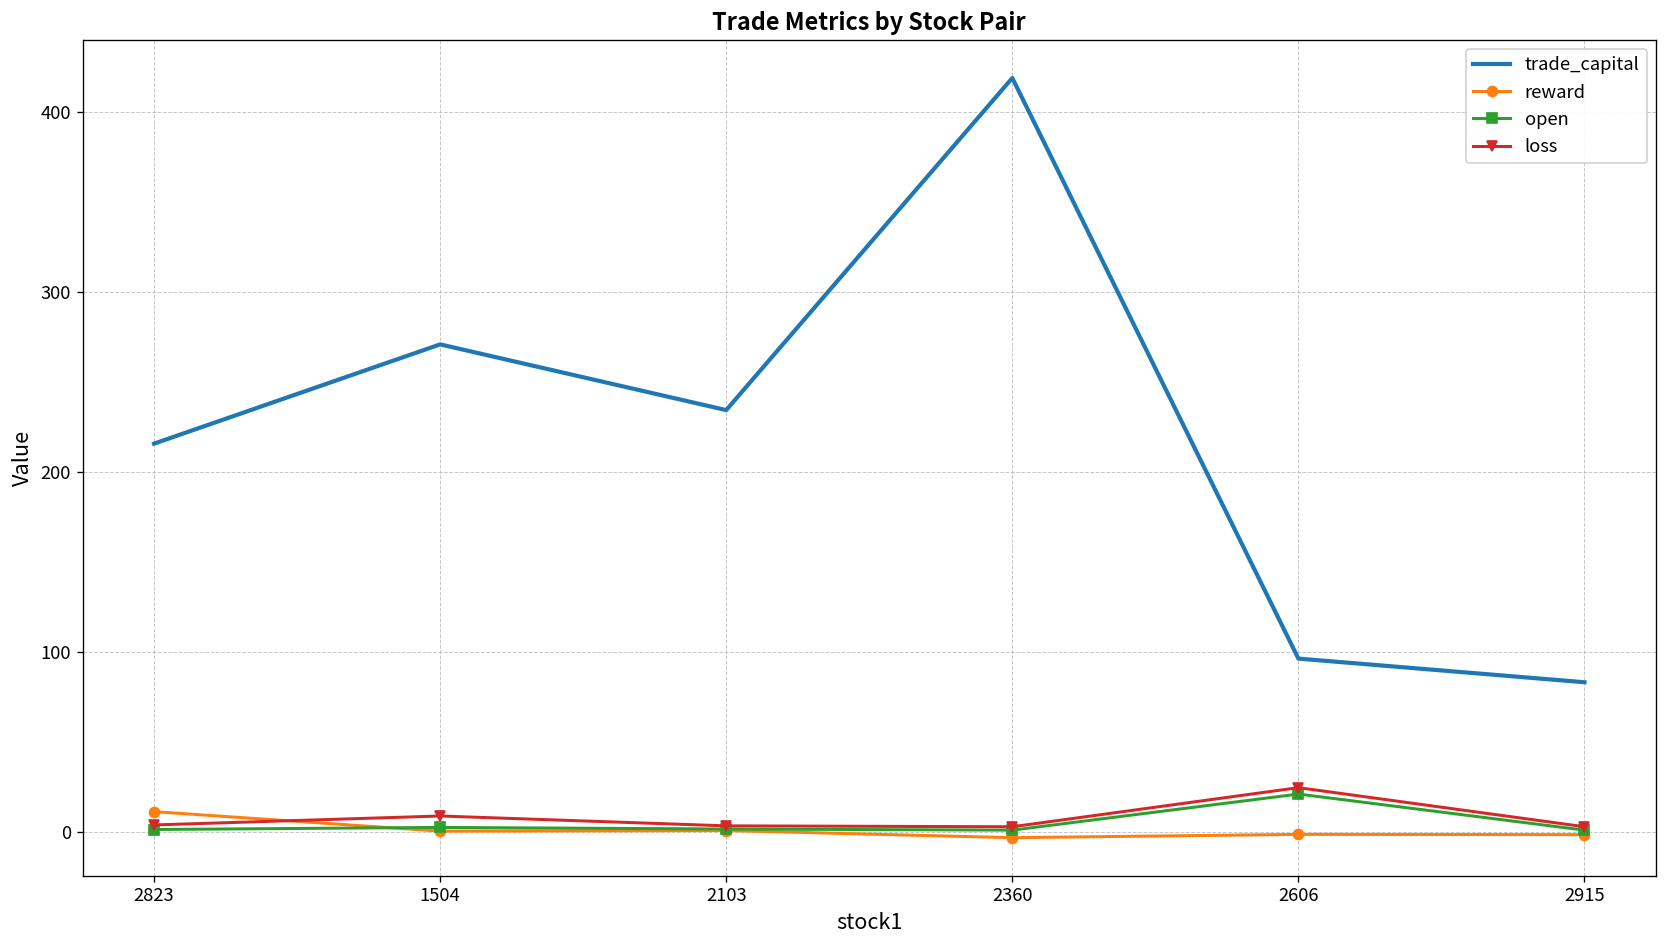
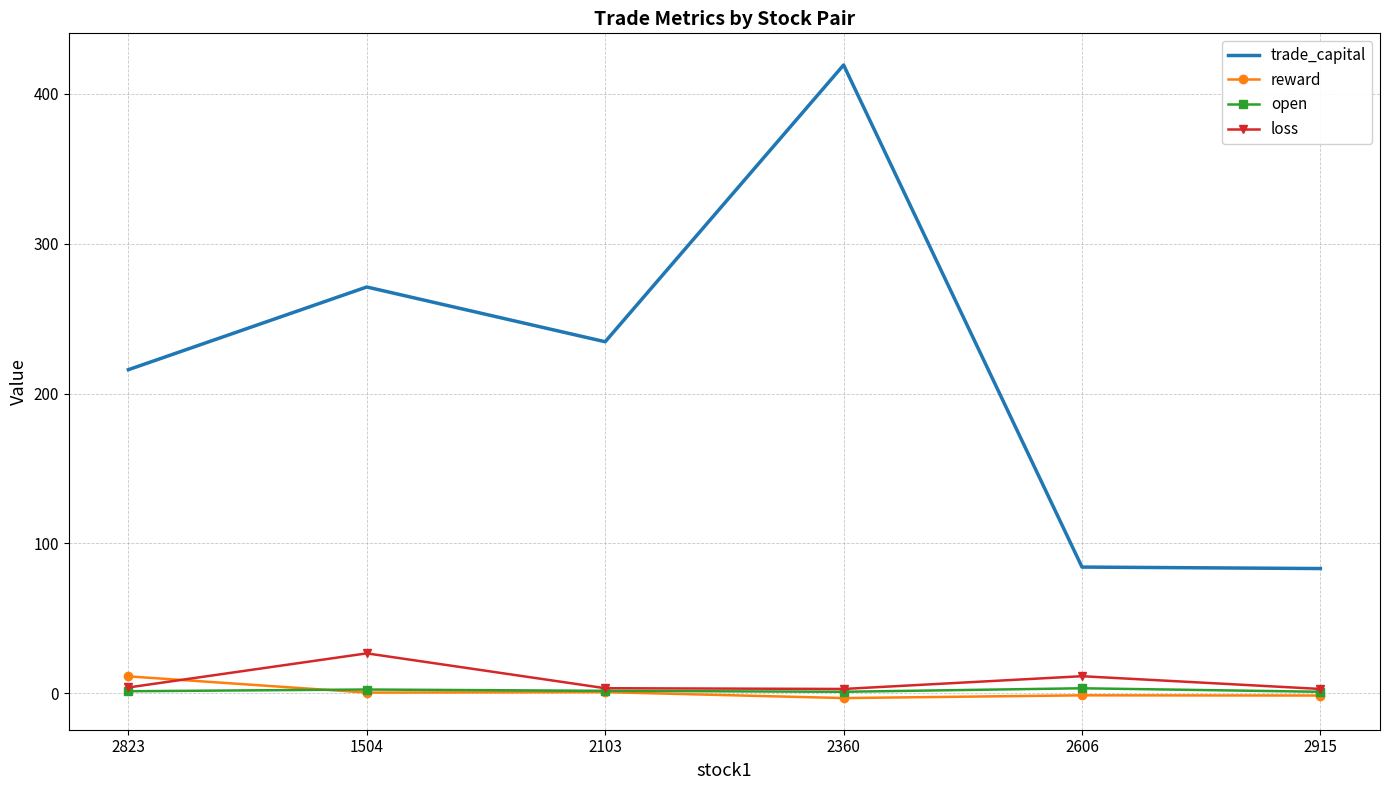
loss, 1504: 9 -> 27
trade_capital, 2606: 96 -> 84
open, 2606: 21 -> 3
loss, 2606: 25 -> 12
